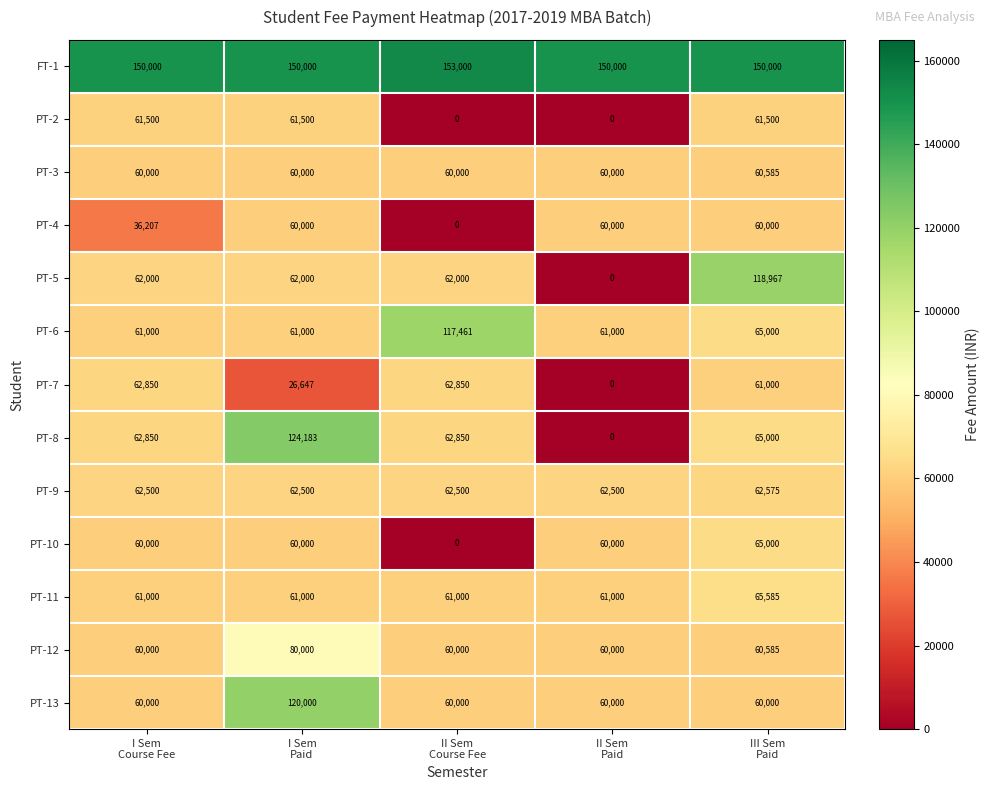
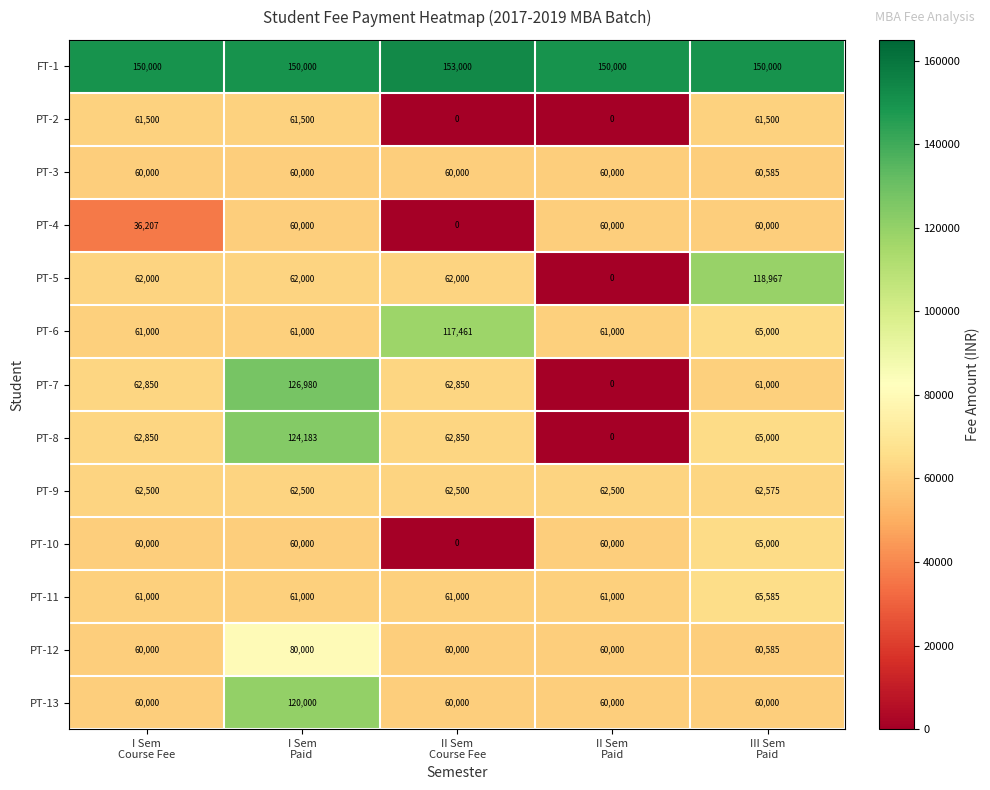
PT-7, I Sem Paid: 26,647 -> 126,980
